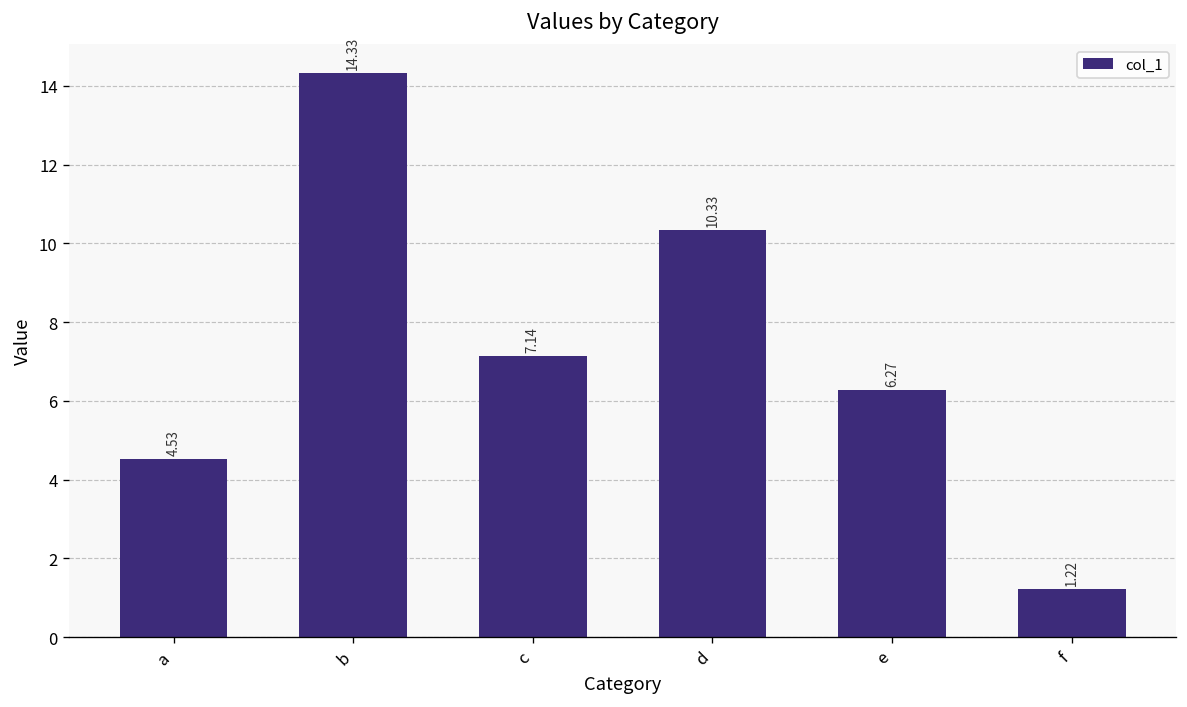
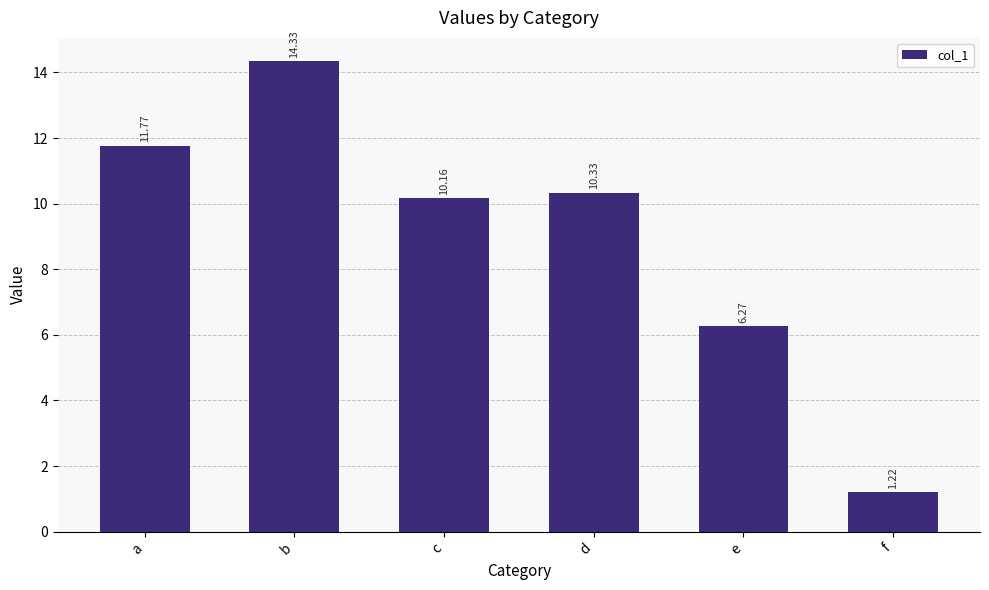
a: 4.53 -> 11.77
c: 7.14 -> 10.16
